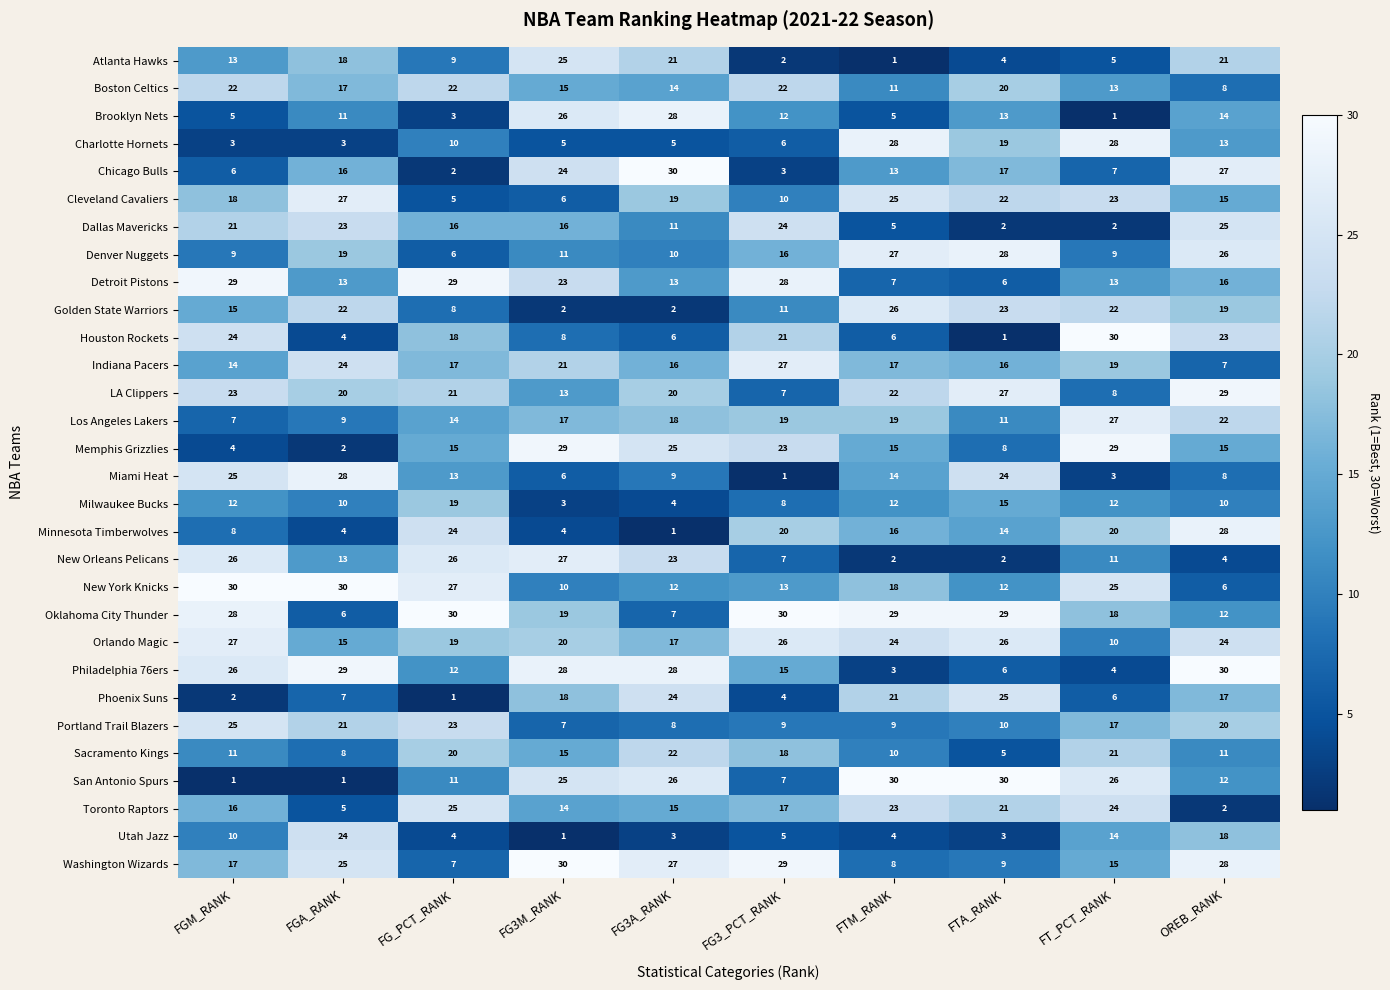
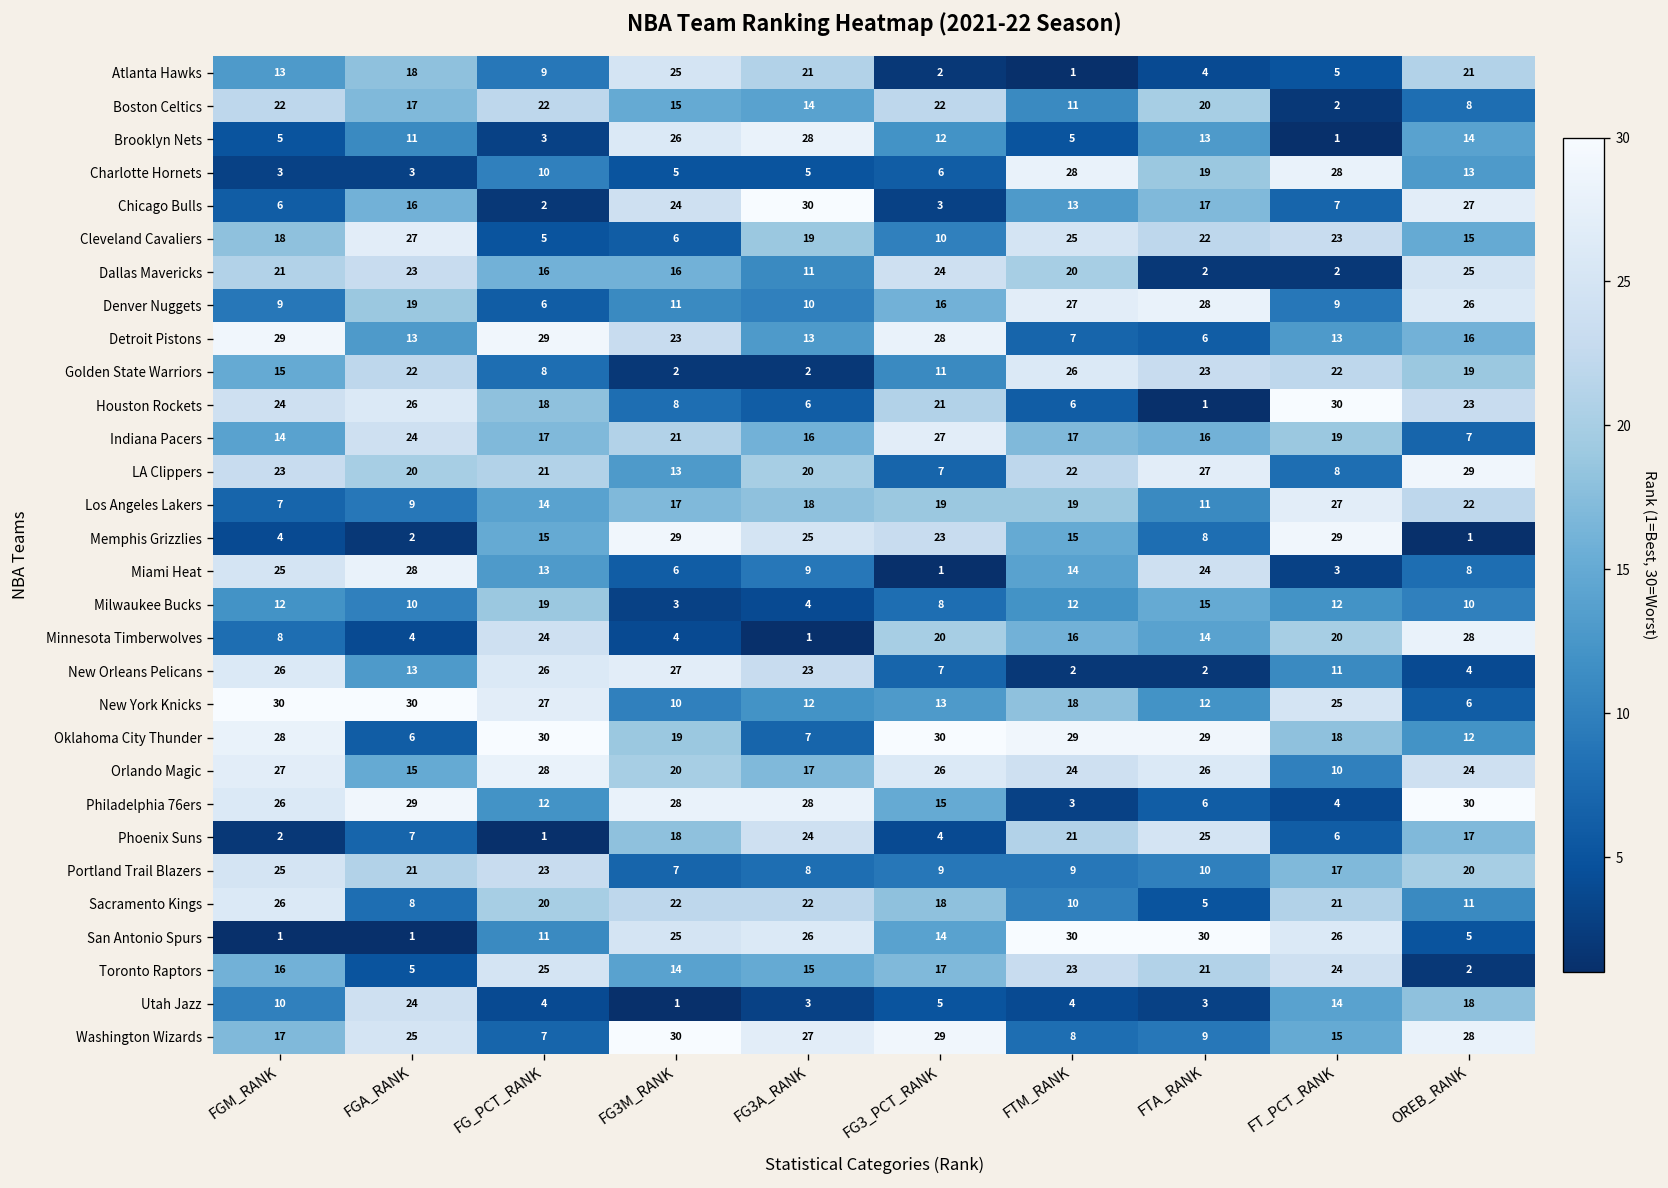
Boston Celtics, FT_PCT_RANK: 13 -> 2
Dallas Mavericks, FTM_RANK: 5 -> 20
Houston Rockets, FGA_RANK: 4 -> 26
Memphis Grizzlies, OREB_RANK: 15 -> 1
Orlando Magic, FG_PCT_RANK: 19 -> 28
Sacramento Kings, FGM_RANK: 11 -> 26
Sacramento Kings, FG3M_RANK: 15 -> 22
San Antonio Spurs, FG3_PCT_RANK: 7 -> 14
San Antonio Spurs, OREB_RANK: 12 -> 5
